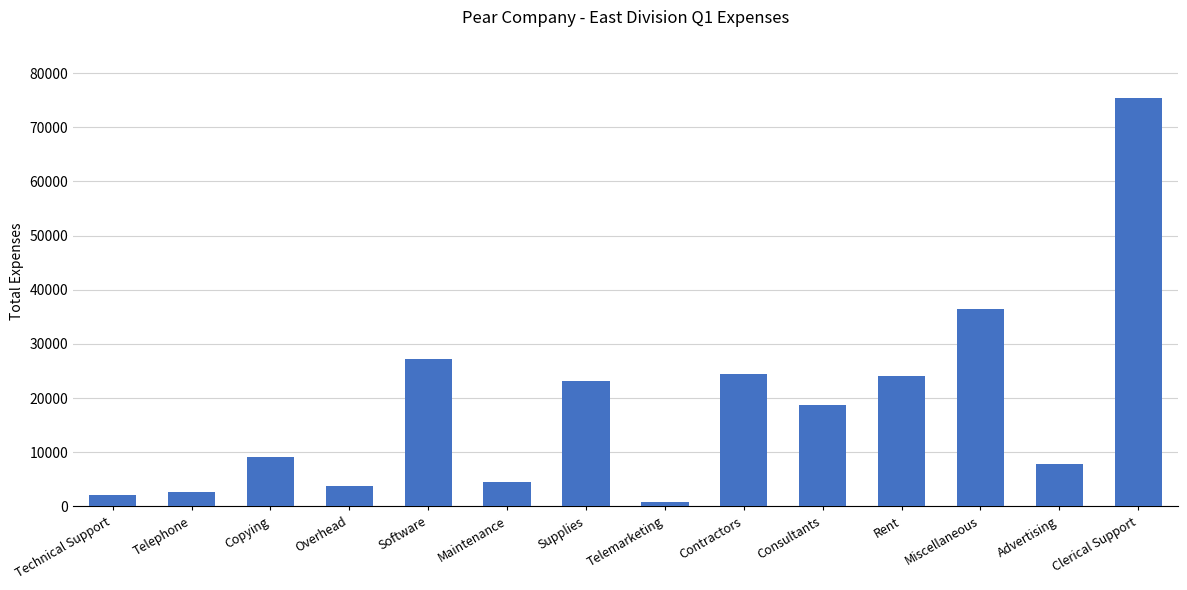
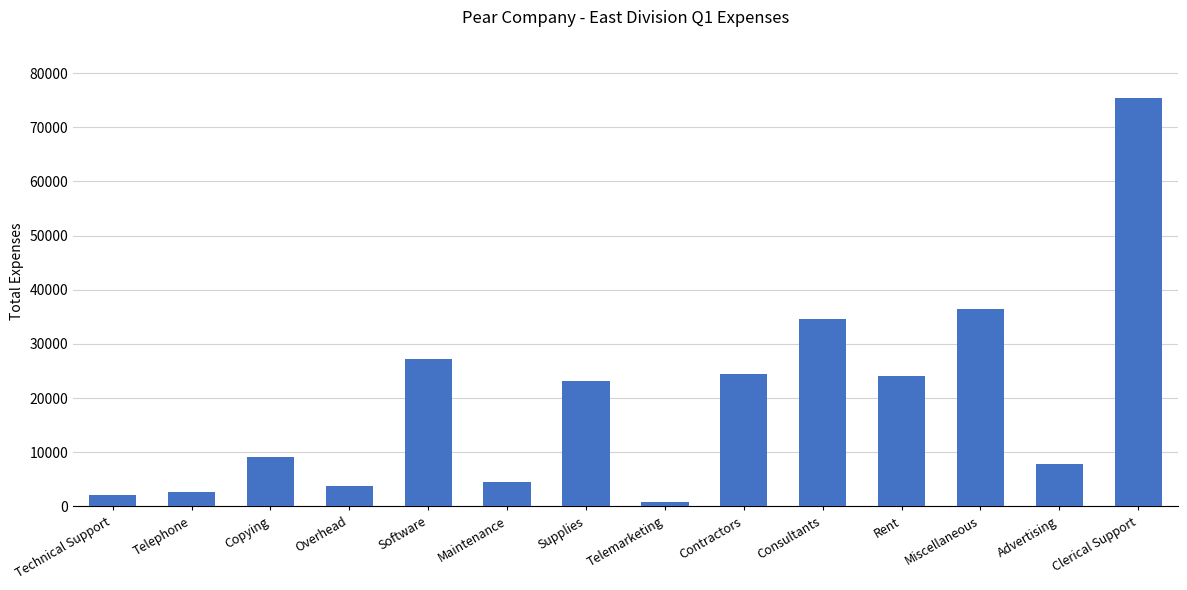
Consultants: 19000 -> 35000
